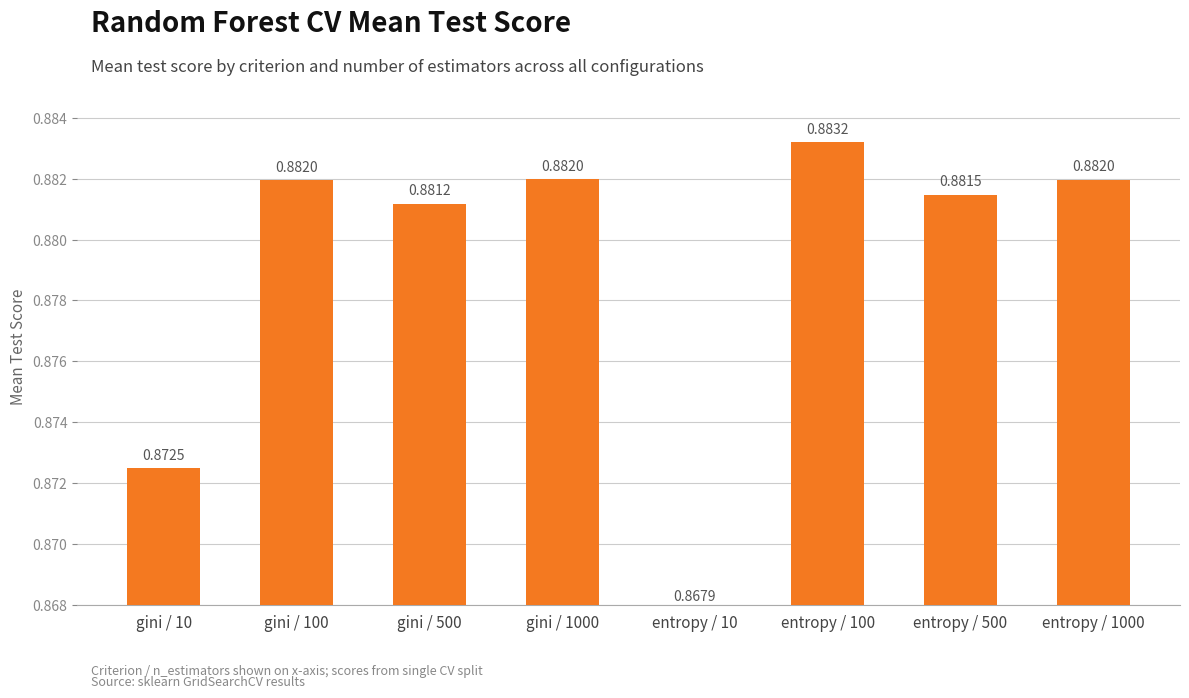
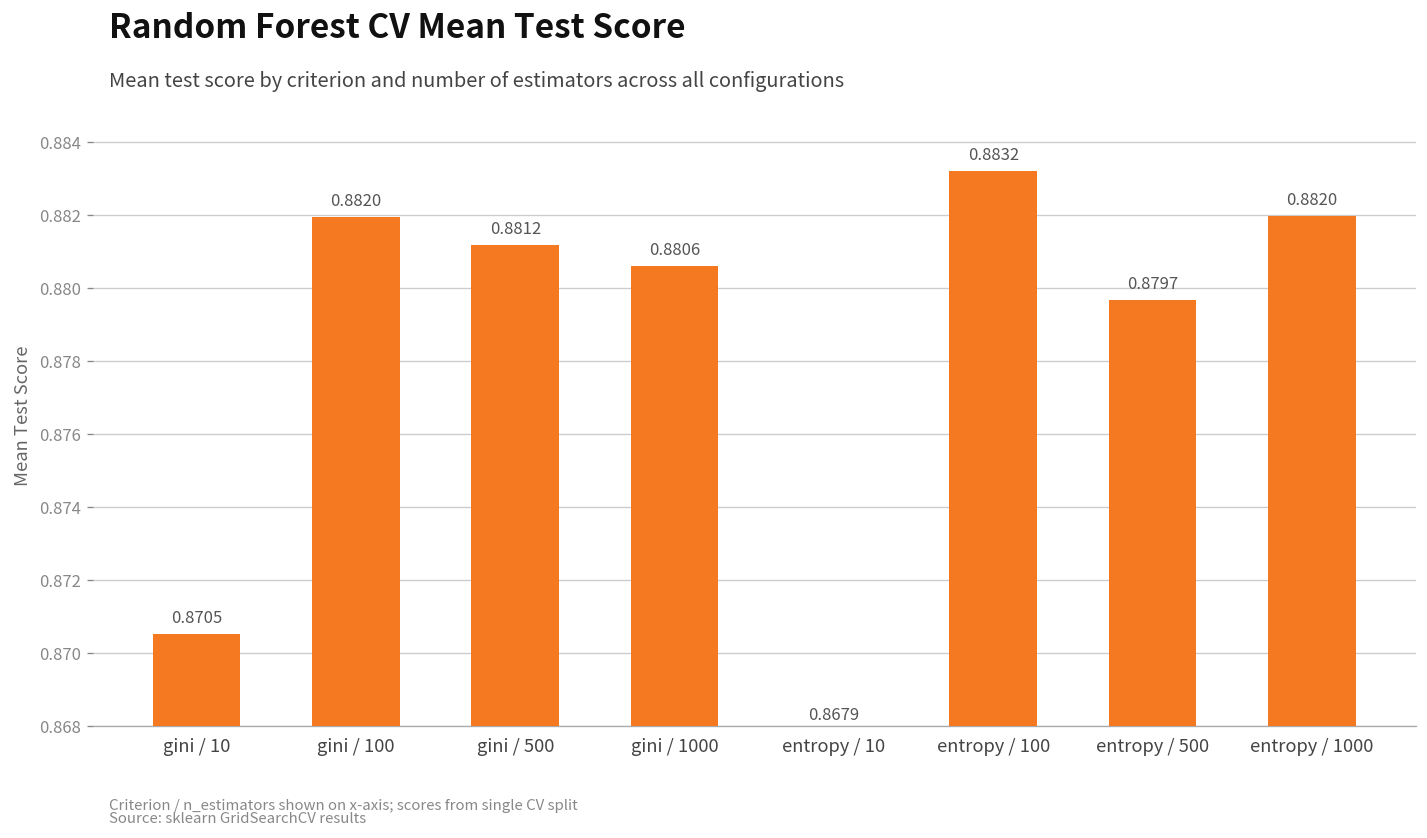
gini / 10: 0.8725 -> 0.8705
gini / 1000: 0.8820 -> 0.8806
entropy / 500: 0.8815 -> 0.8797
